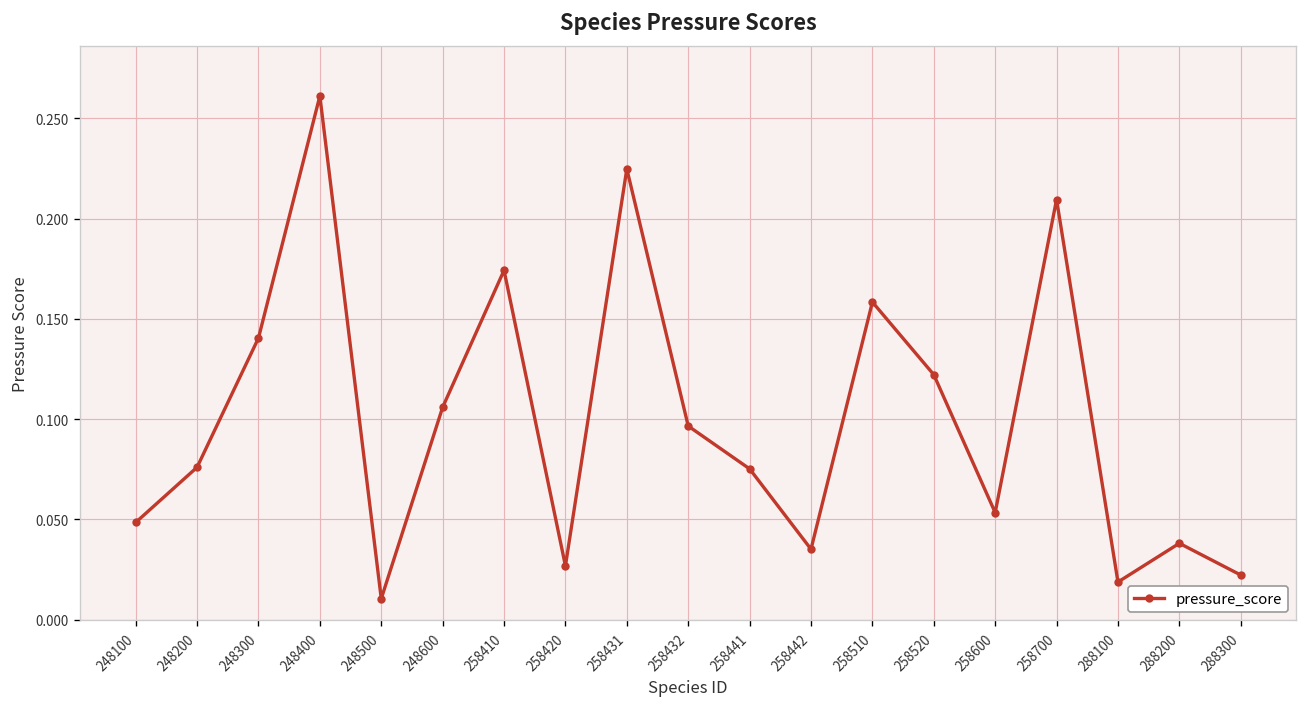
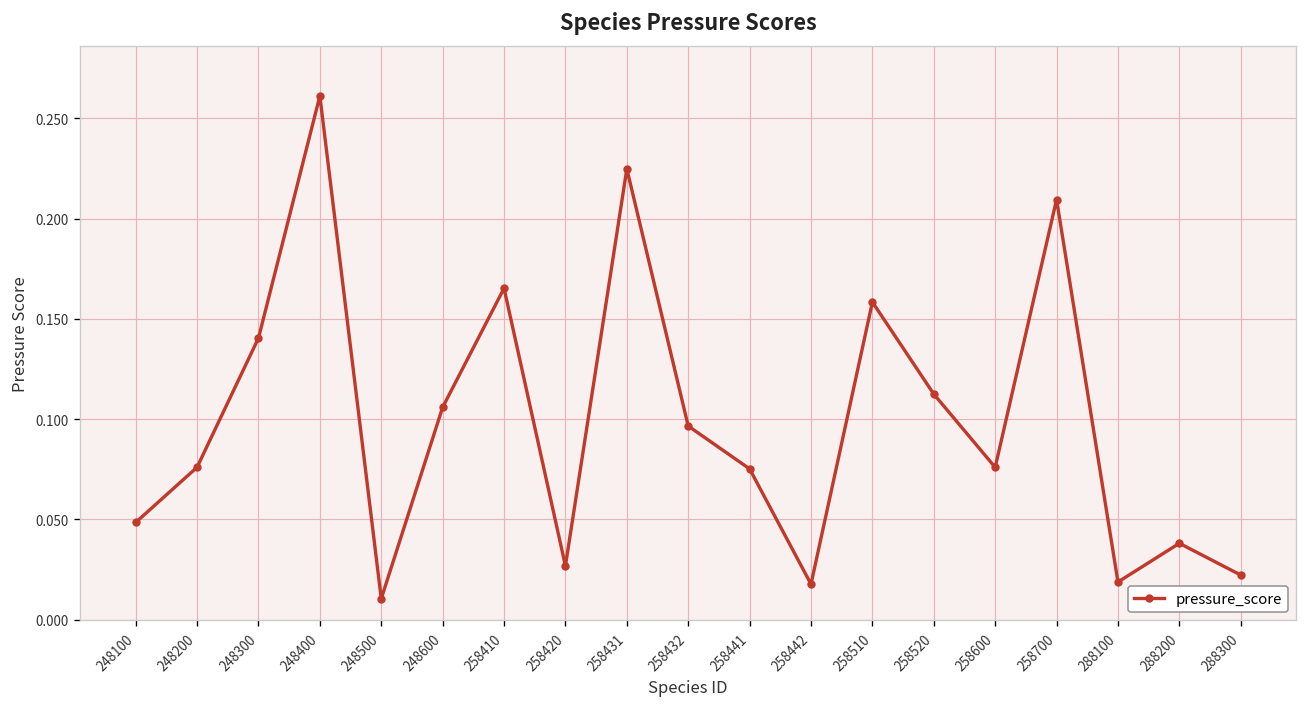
258410: 0.174 -> 0.165
258442: 0.035 -> 0.018
258520: 0.122 -> 0.113
258600: 0.053 -> 0.076
